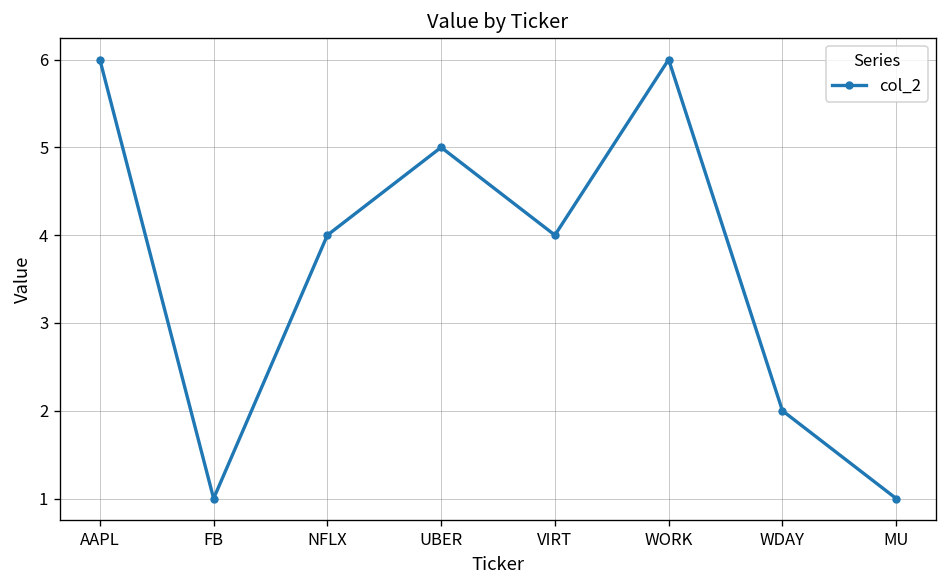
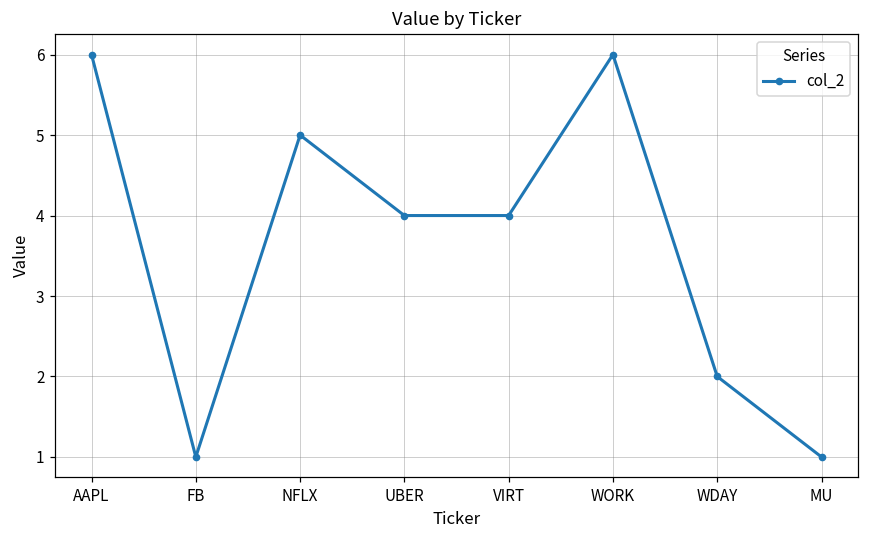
NFLX: 4 -> 5
UBER: 5 -> 4
